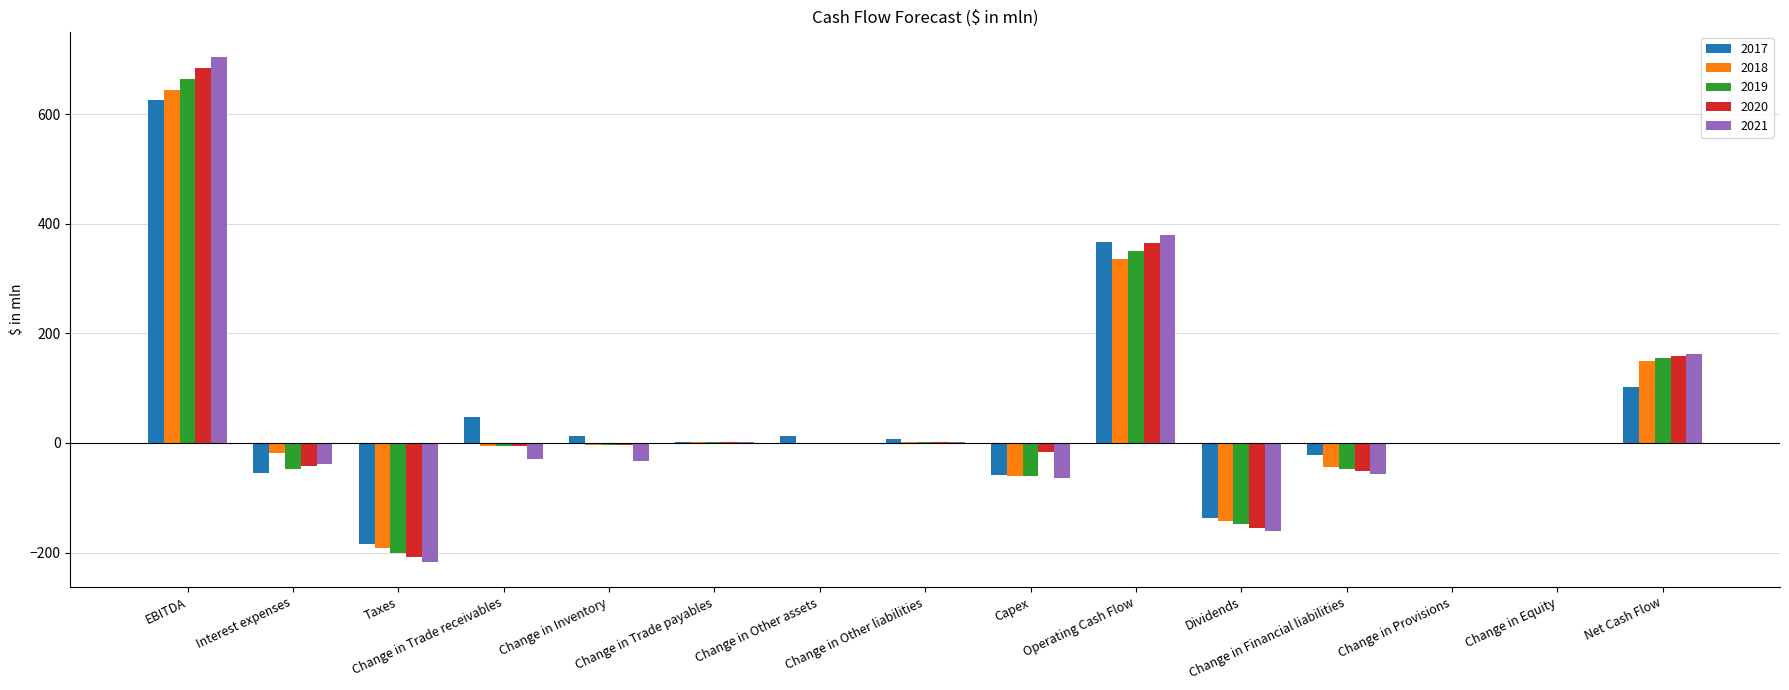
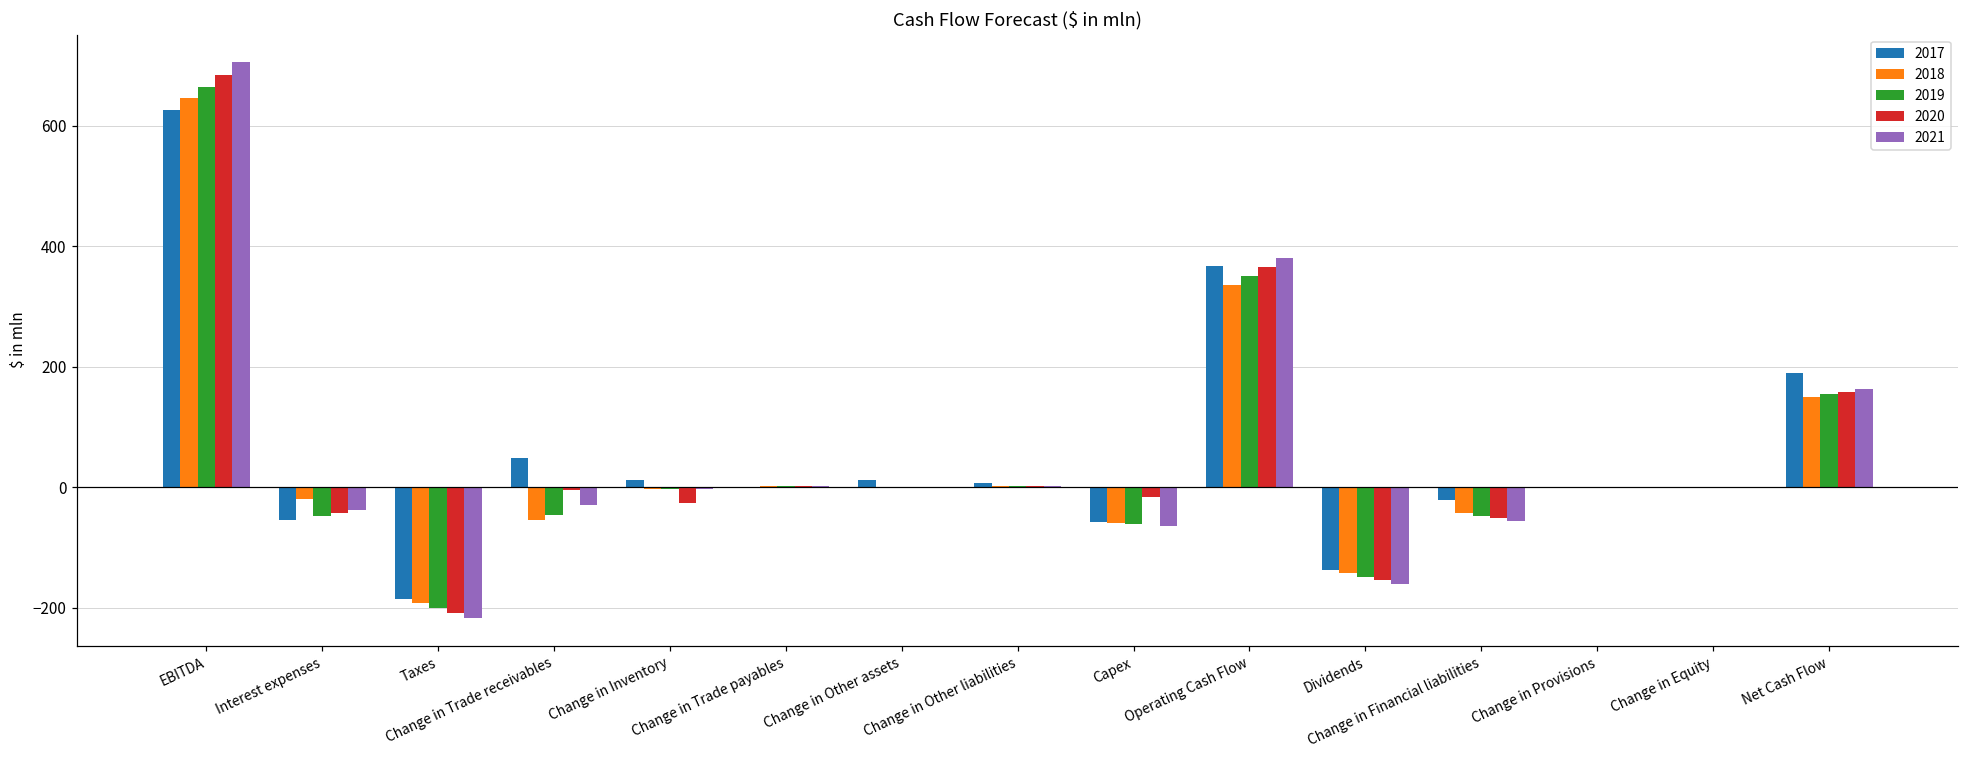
2018, Change in Trade receivables: 0 -> -50
2019, Change in Trade receivables: -10 -> -50
2020, Change in Inventory: 0 -> -30
2021, Change in Inventory: -30 -> 0
2017, Net Cash Flow: 100 -> 190
